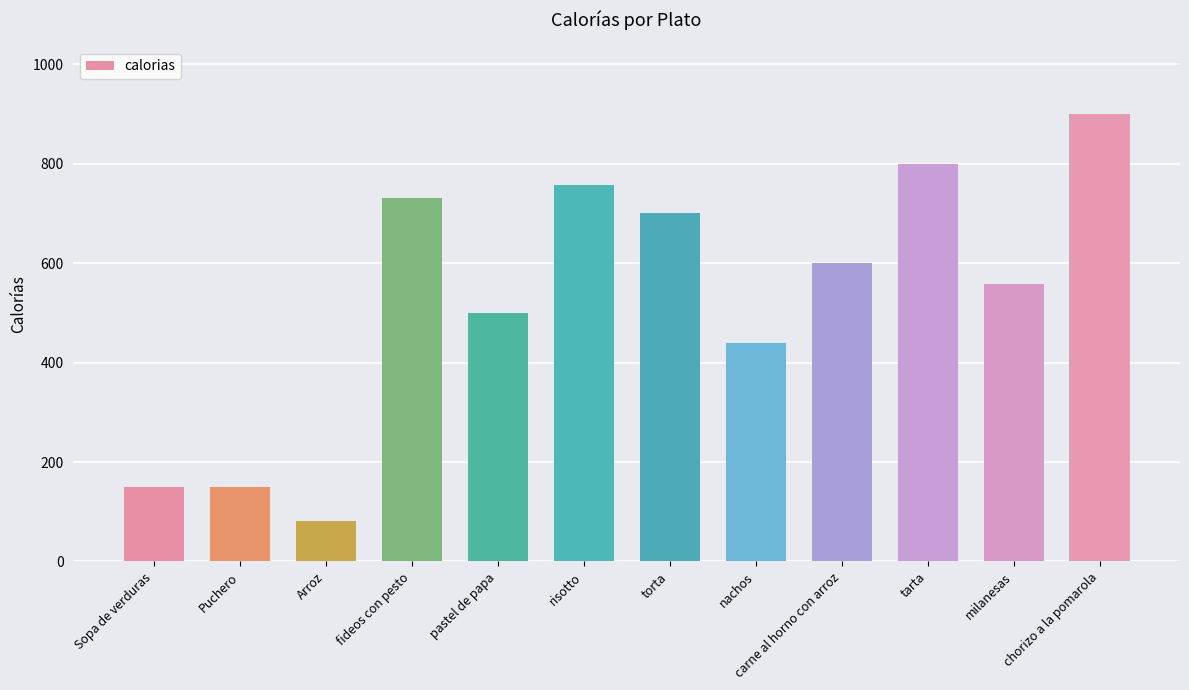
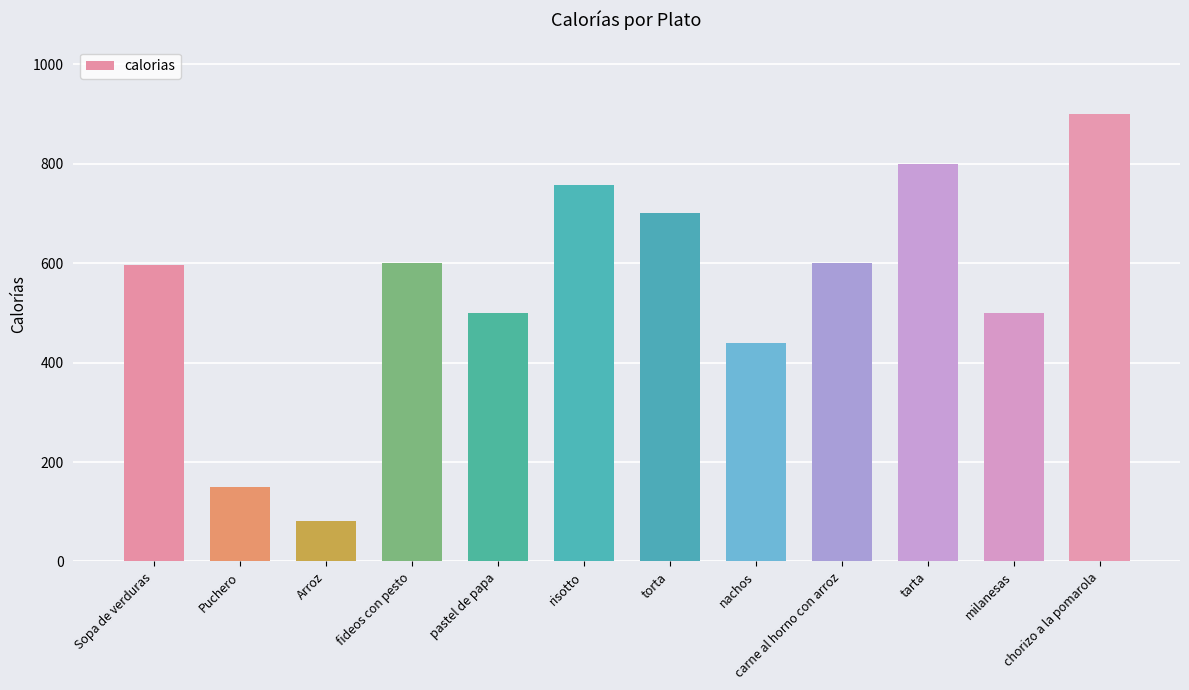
Sopa de verduras: 150 -> 600
fideos con pesto: 730 -> 600
milanesas: 560 -> 500
